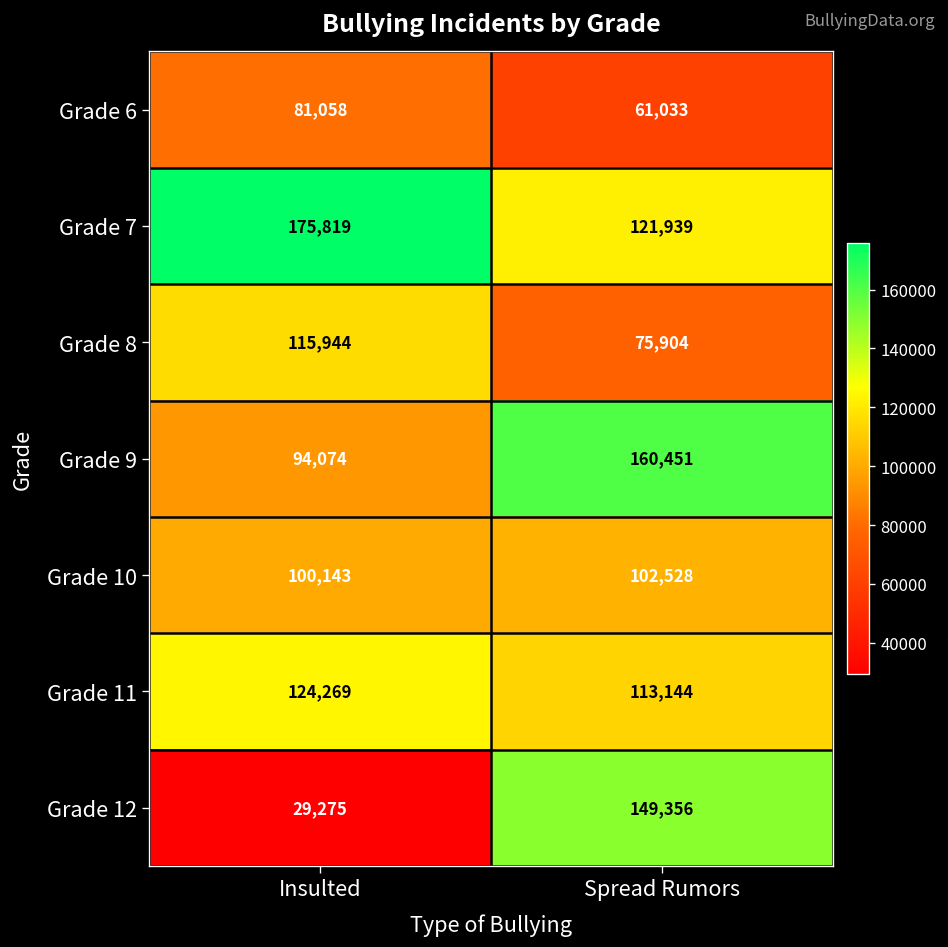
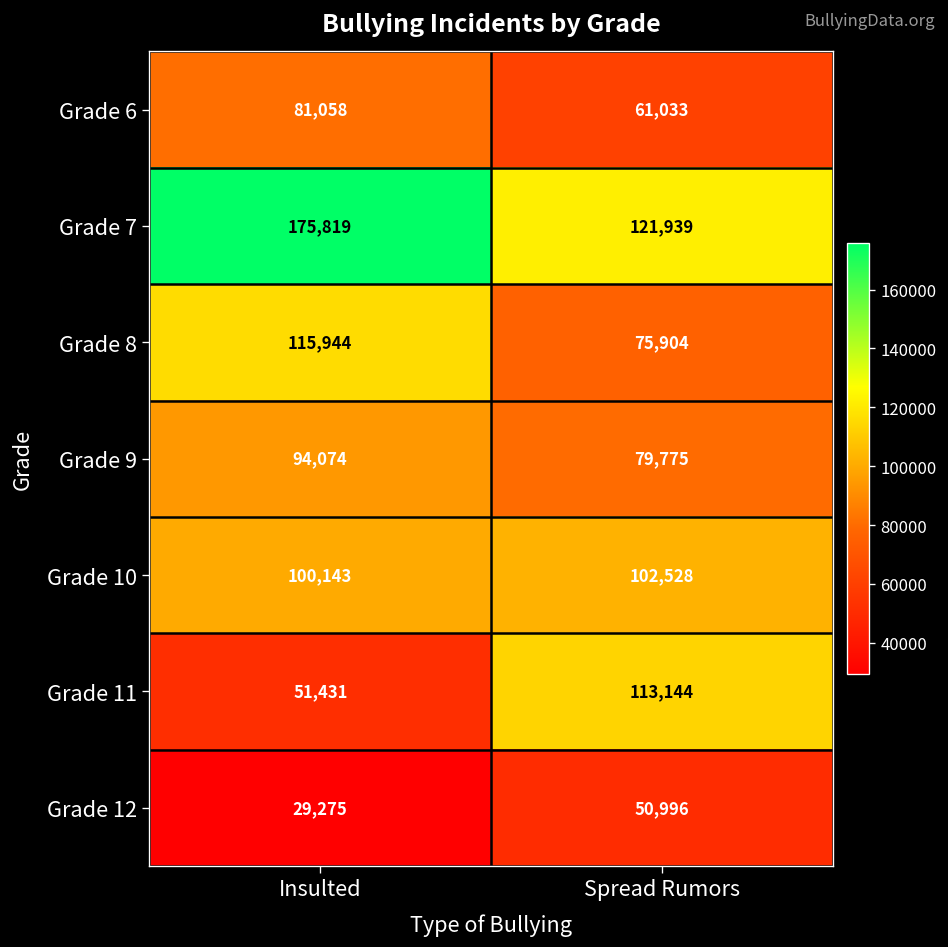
Grade 9, Spread Rumors: 160,451 -> 79,775
Grade 11, Insulted: 124,269 -> 51,431
Grade 12, Spread Rumors: 149,356 -> 50,996
